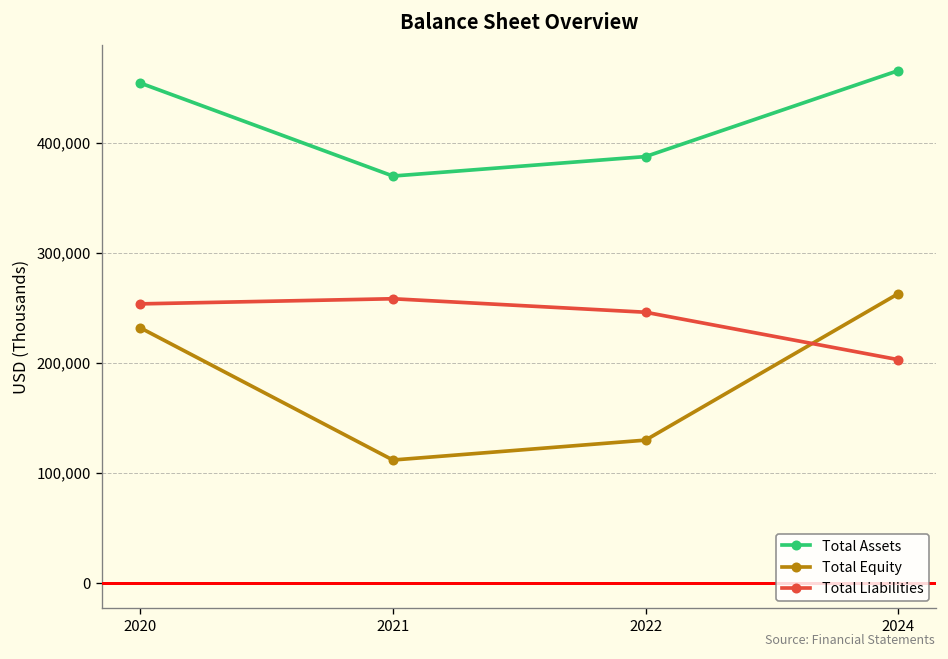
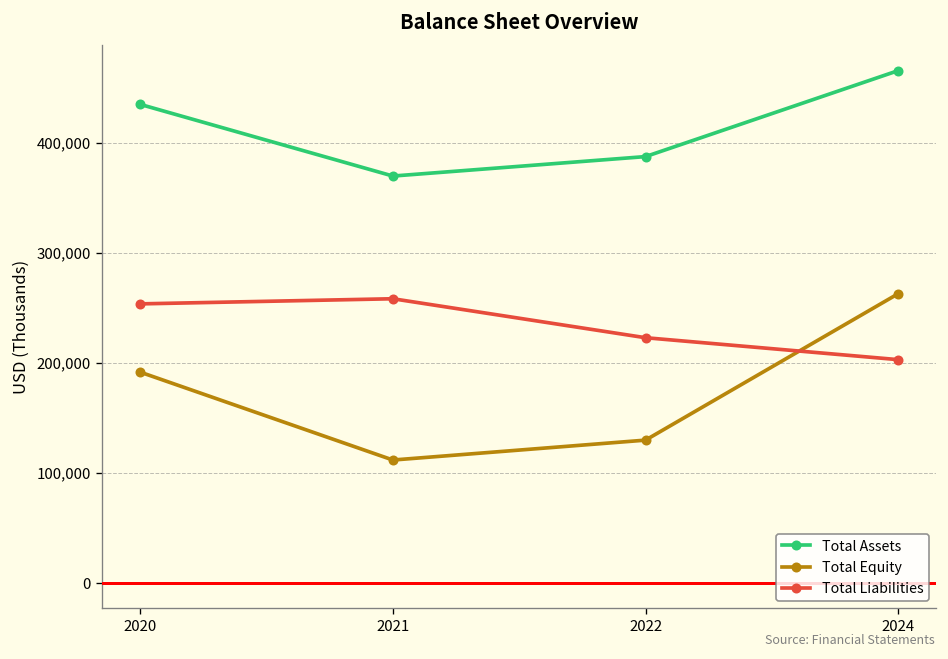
Total Assets, 2020: 450,000 -> 430,000
Total Equity, 2020: 230,000 -> 190,000
Total Liabilities, 2022: 250,000 -> 220,000
